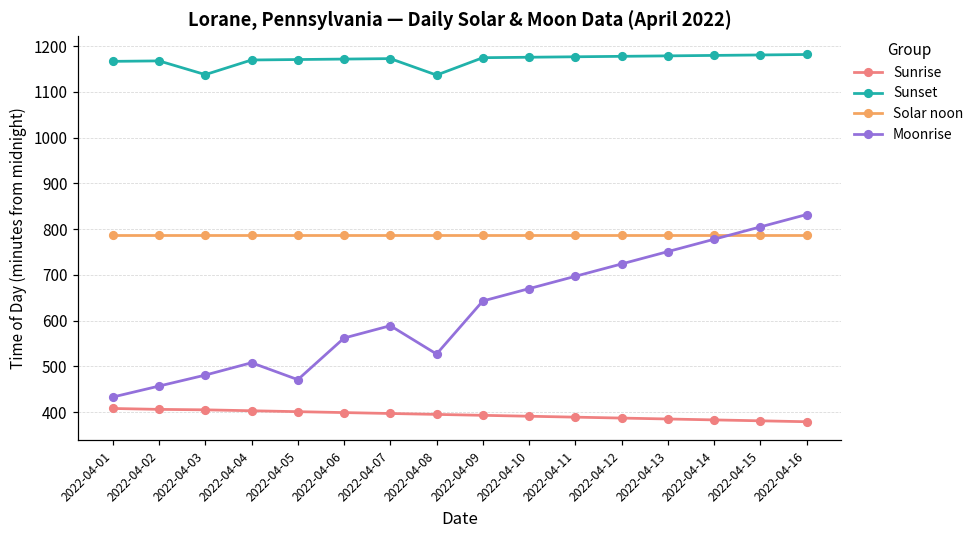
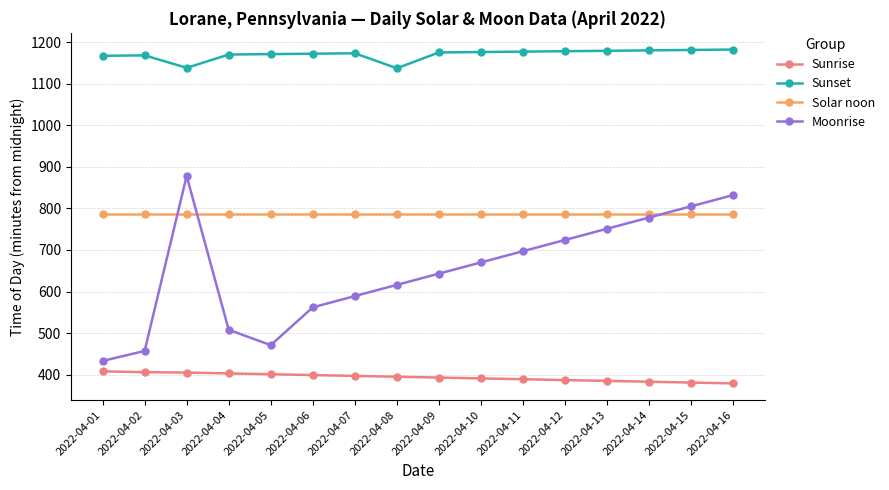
Moonrise, 2022-04-03: 480 -> 880
Moonrise, 2022-04-08: 530 -> 620
